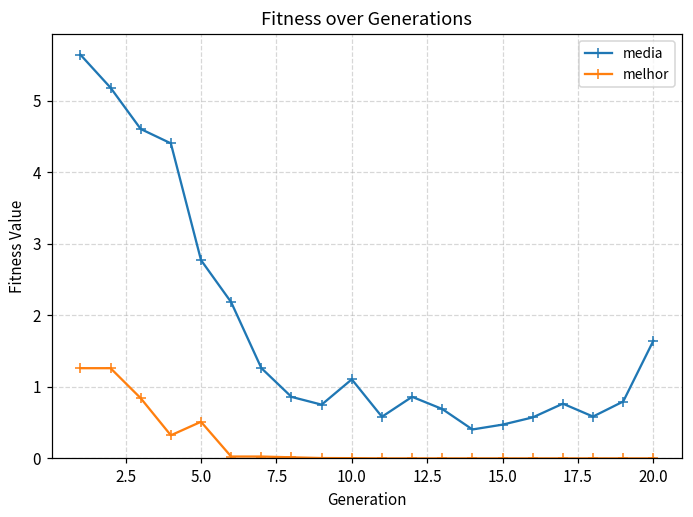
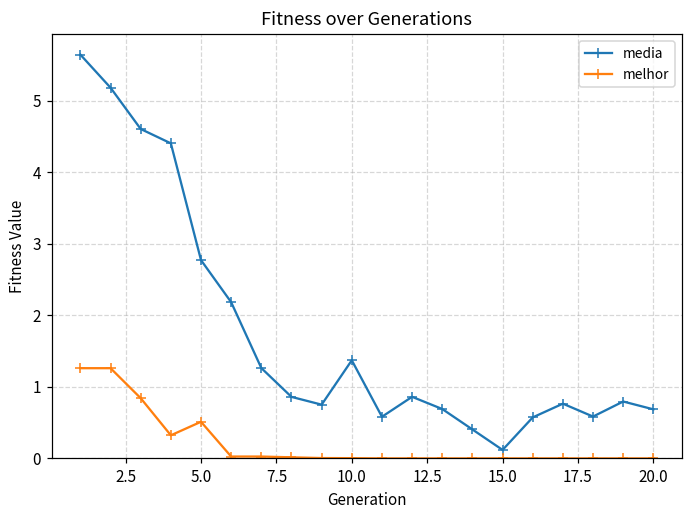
media, 10.0: 1.1 -> 1.4
media, 15.0: 0.5 -> 0.1
media, 20.0: 1.6 -> 0.7
